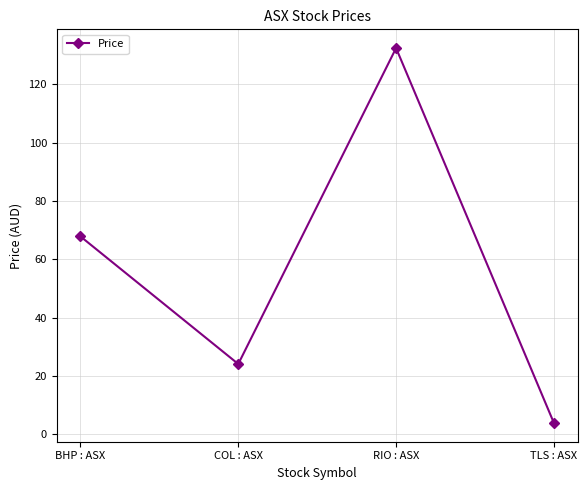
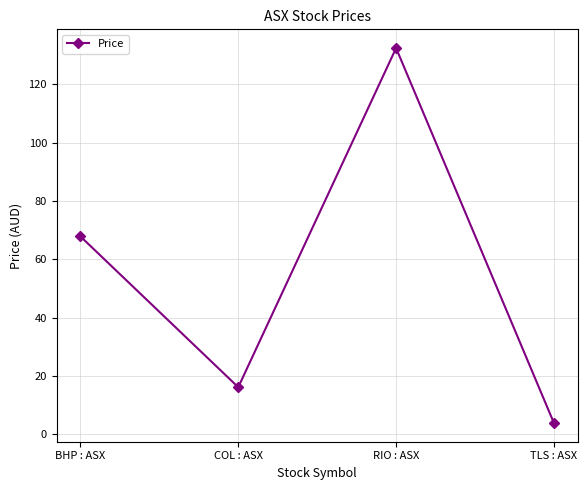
COL : ASX: 24 -> 16
